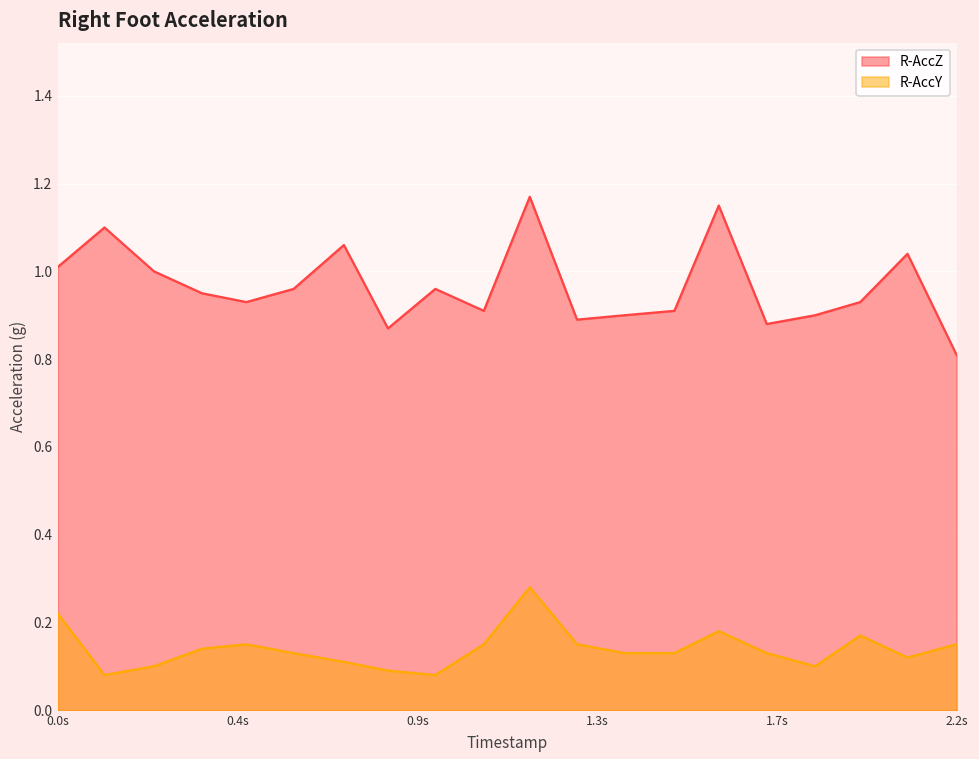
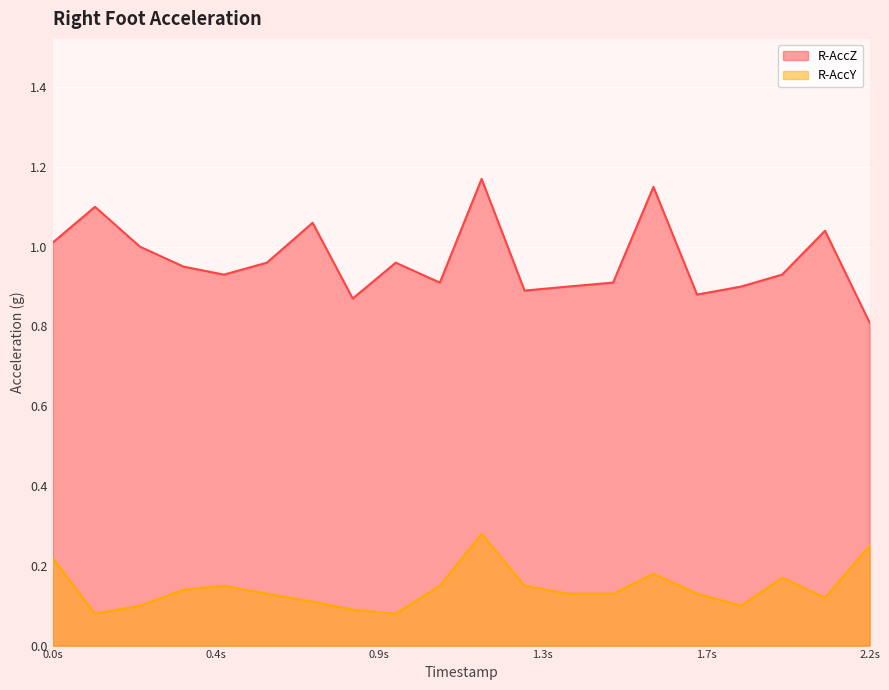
R-AccY, 2.2s: 0.15 -> 0.25
